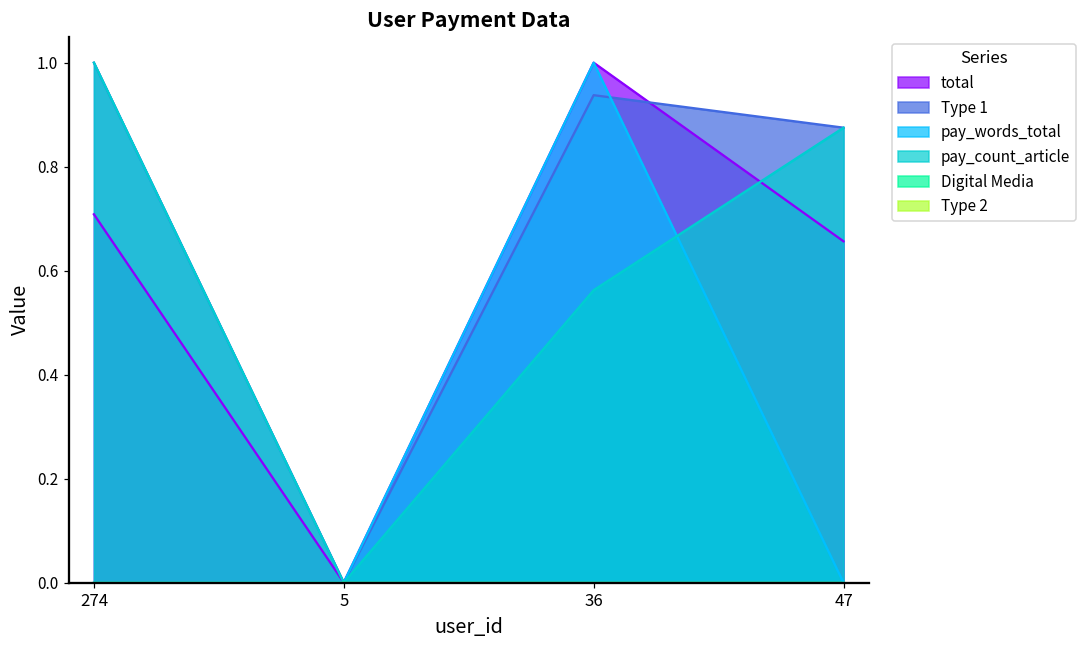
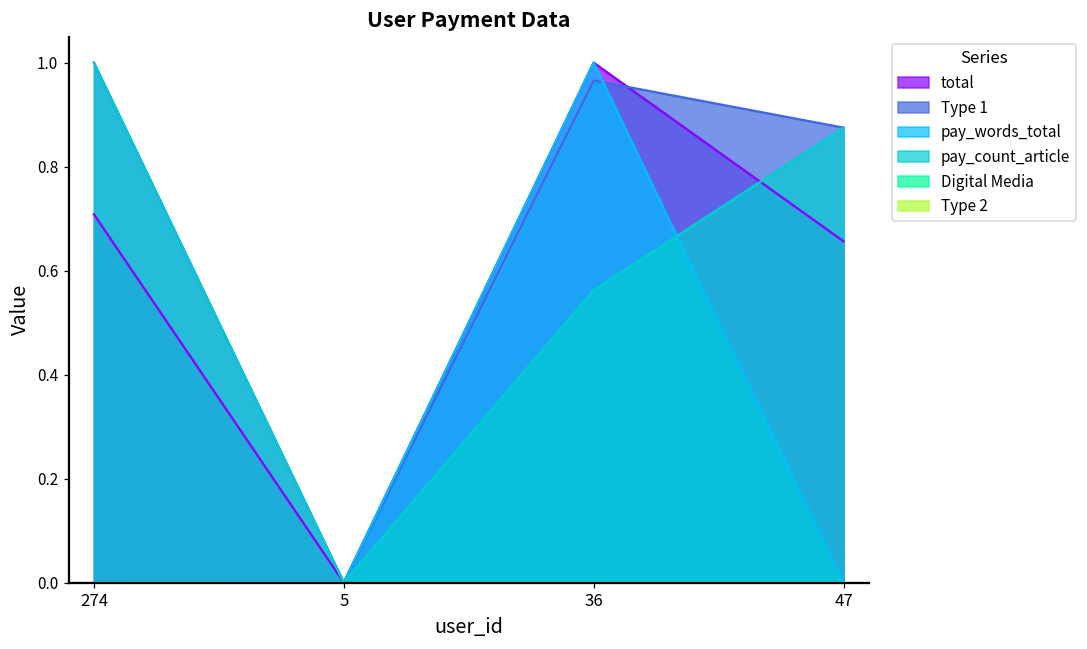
Type 1, 36: 0.94 -> 0.97
